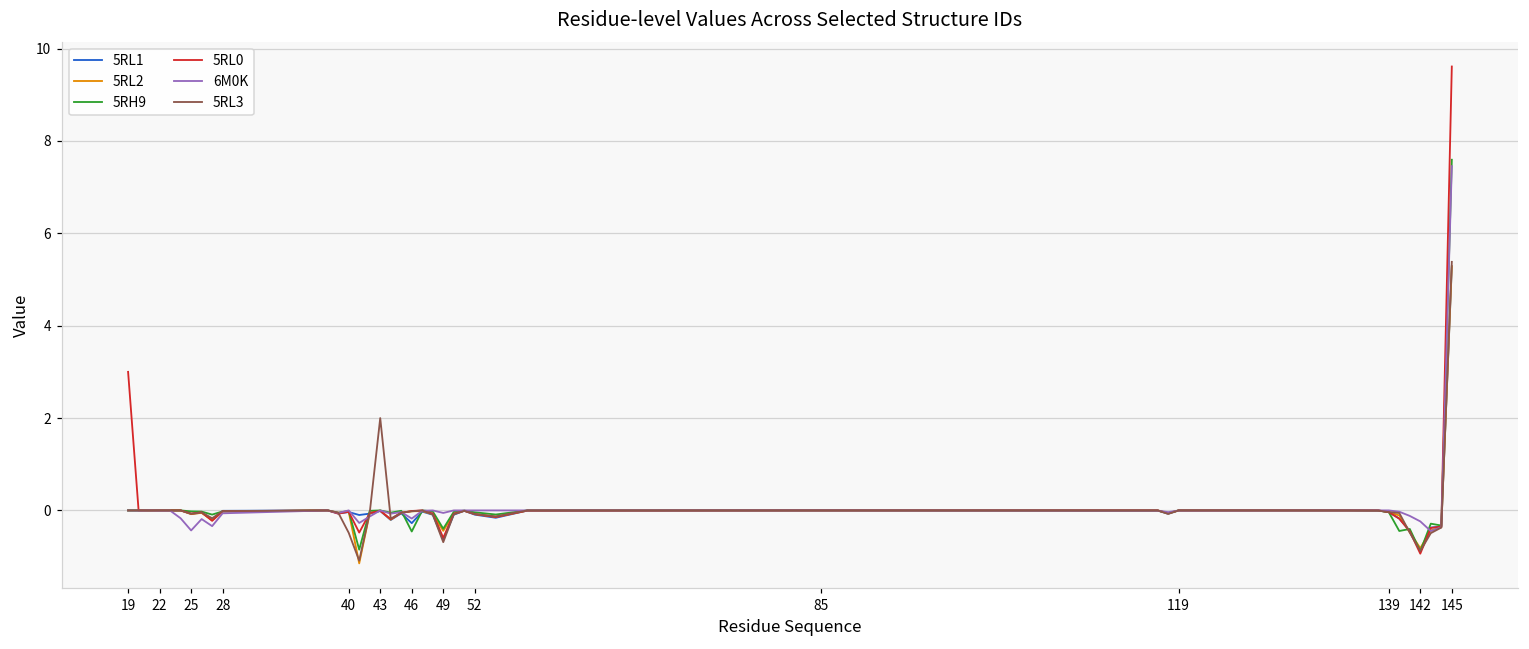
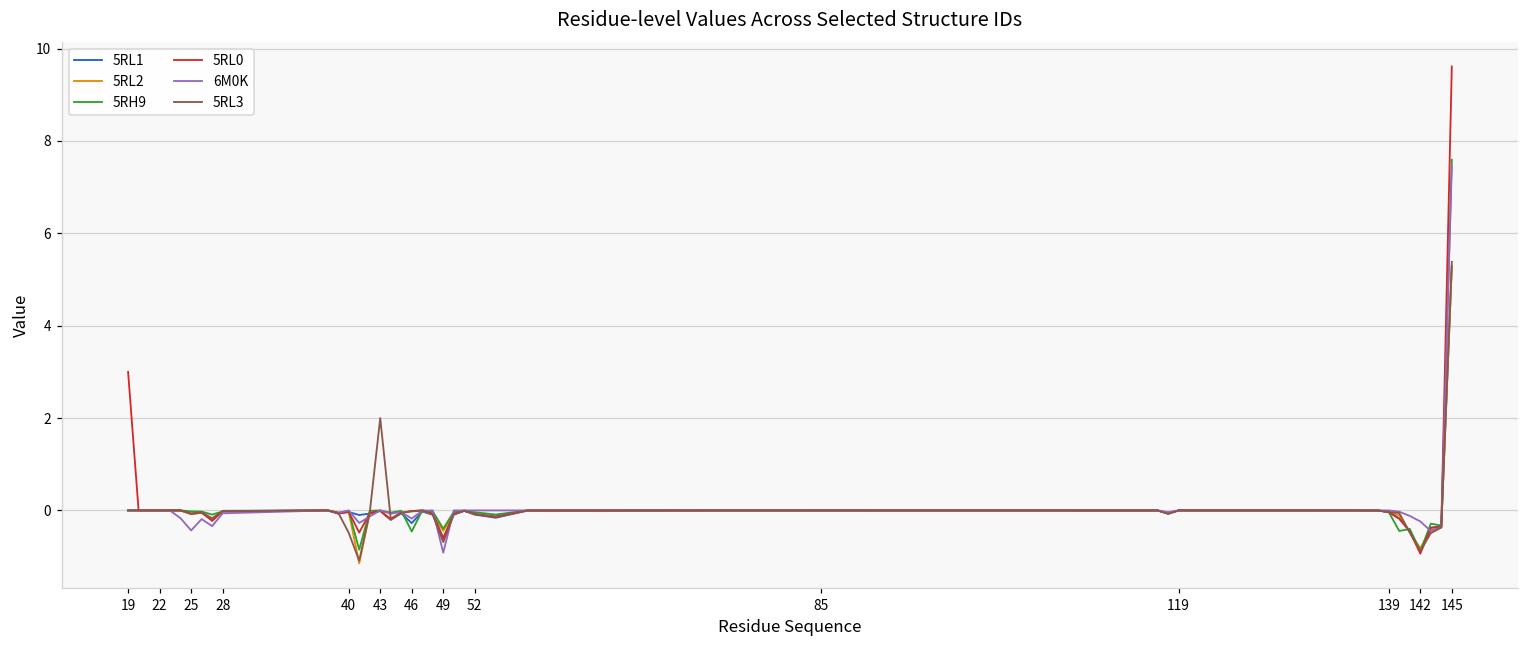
6M0K, 49: -0.1 -> -0.9
